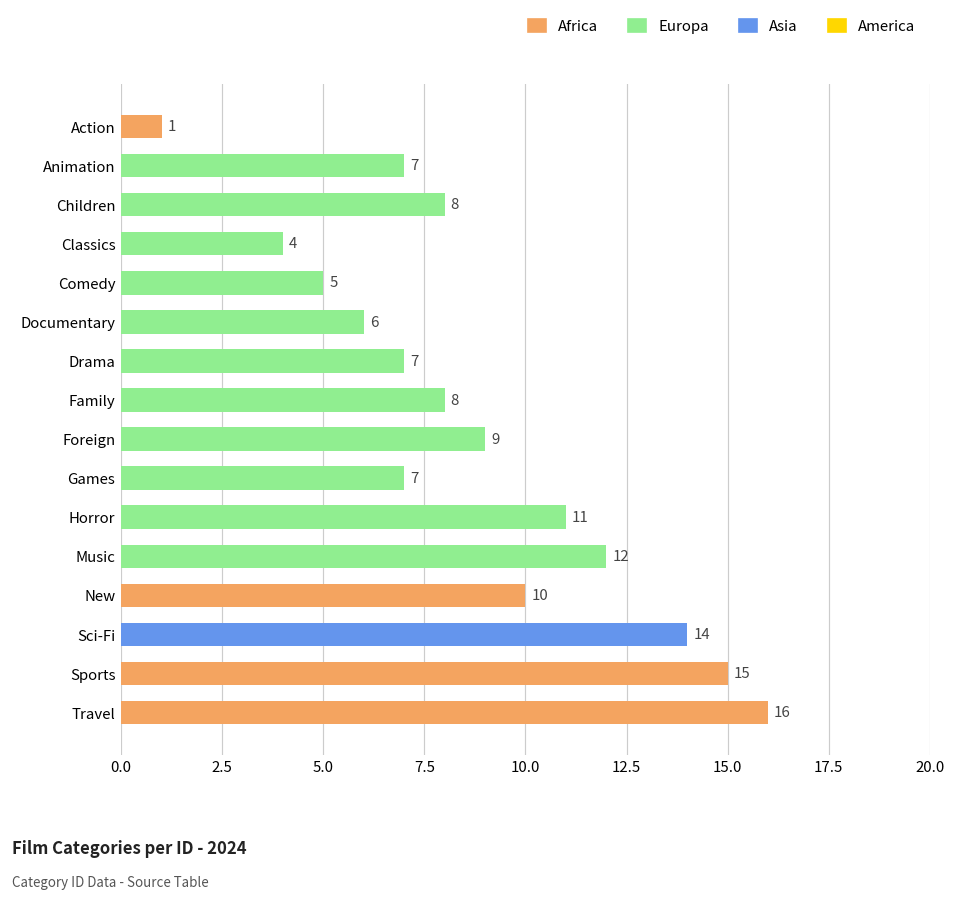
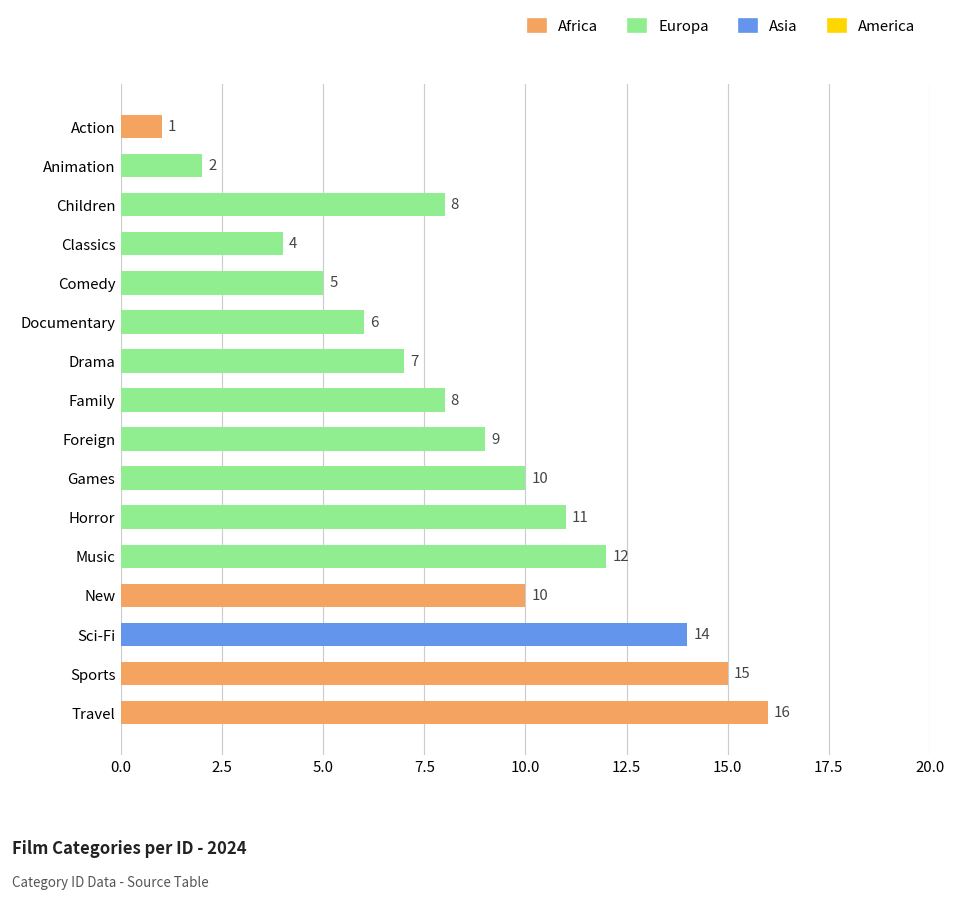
Animation: 7 -> 2
Games: 7 -> 10
